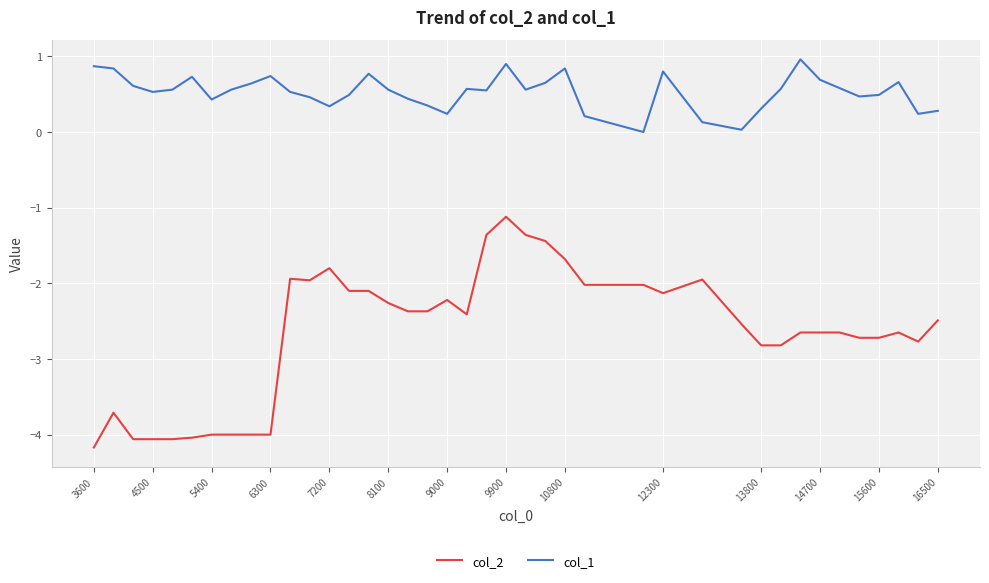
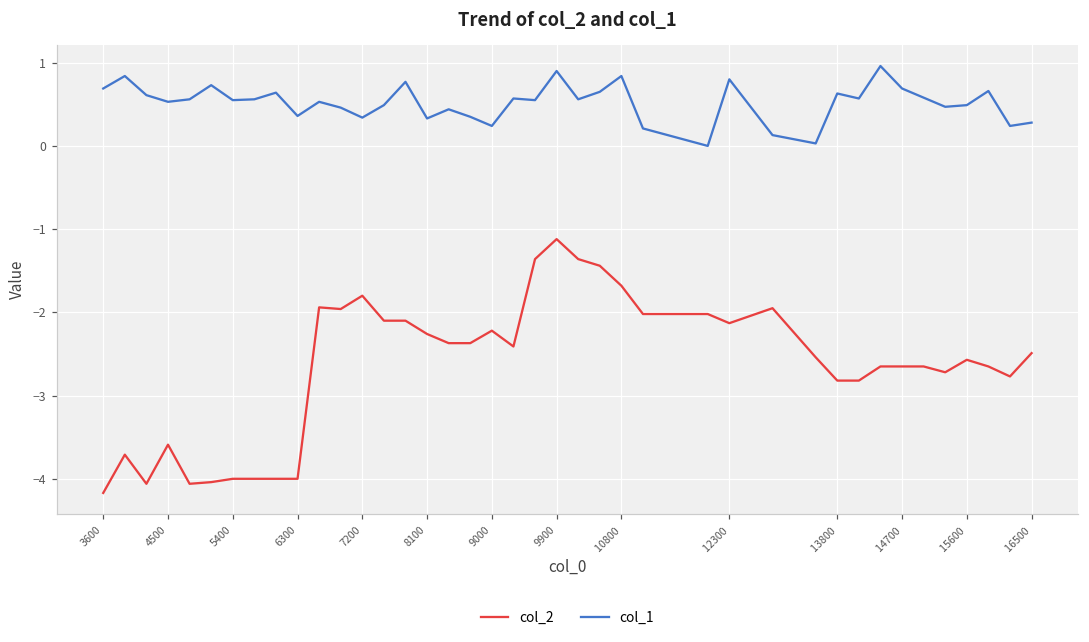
col_1, 3600: 0.9 -> 0.7
col_2, 4500: -4.1 -> -3.6
col_1, 5400: 0.4 -> 0.6
col_1, 6300: 0.7 -> 0.4
col_1, 8100: 0.6 -> 0.3
col_1, 13800: 0.3 -> 0.6
col_2, 15600: -2.7 -> -2.6
